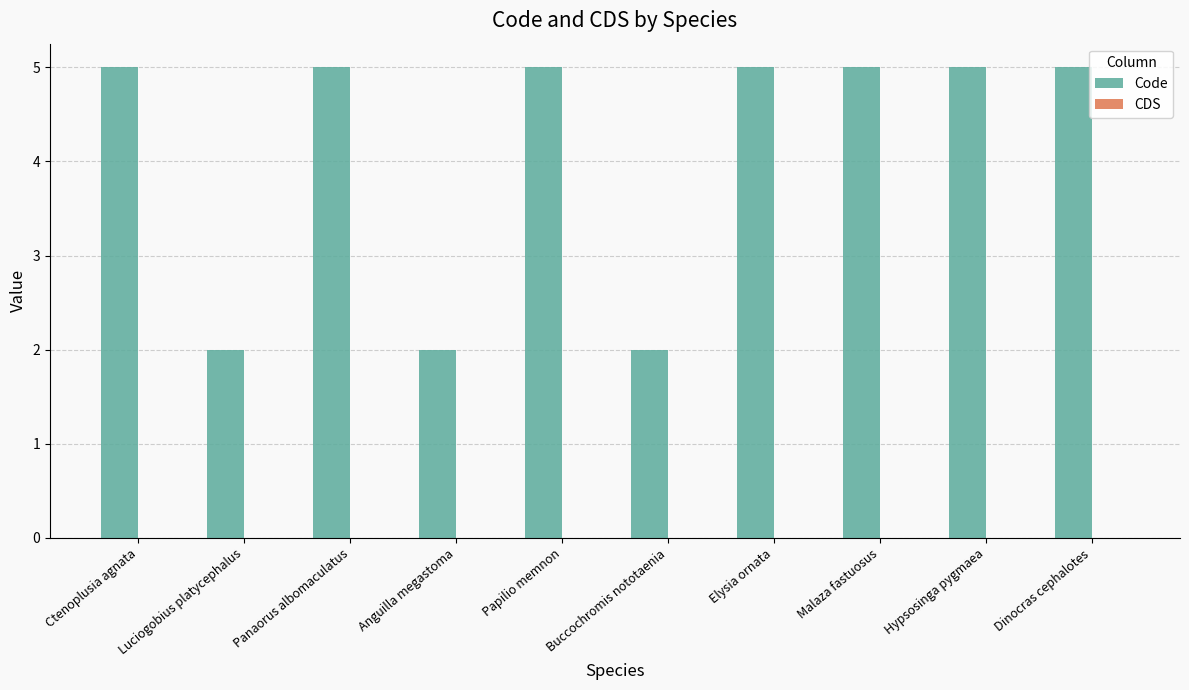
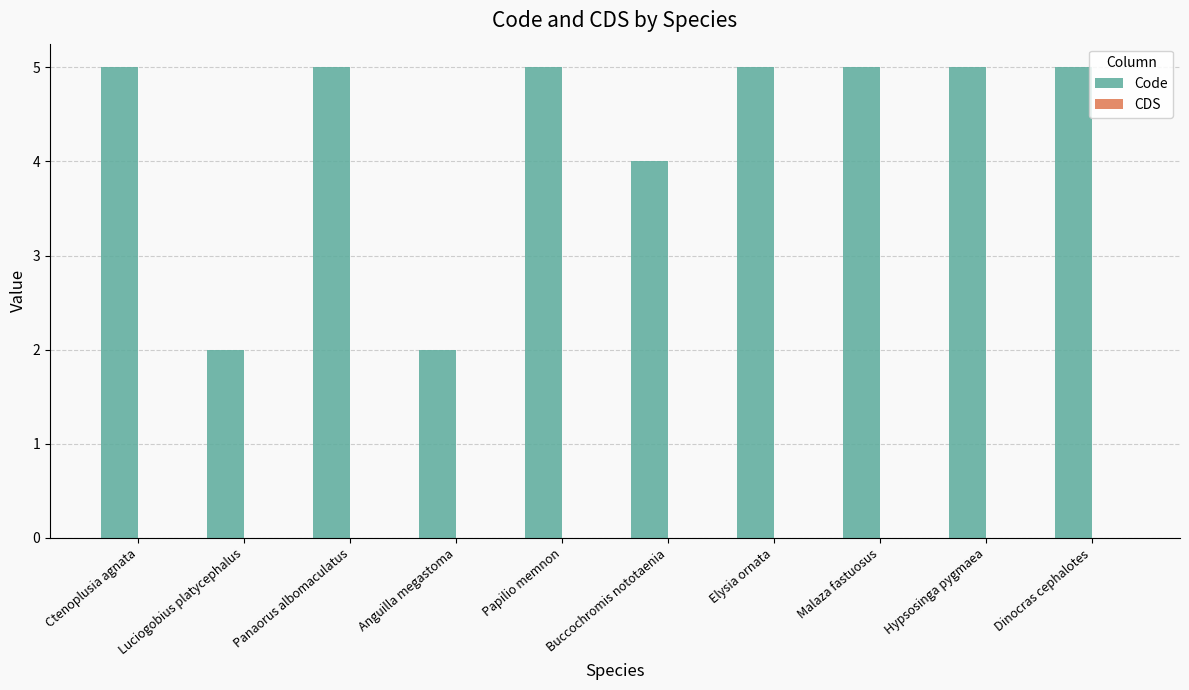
Code, Buccochromis nototaenia: 2 -> 4
